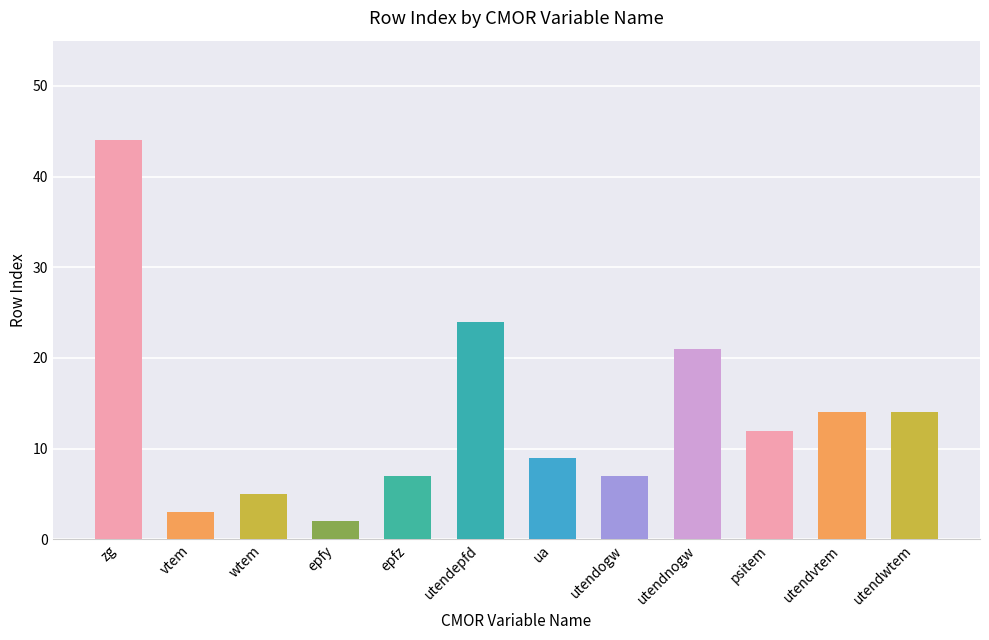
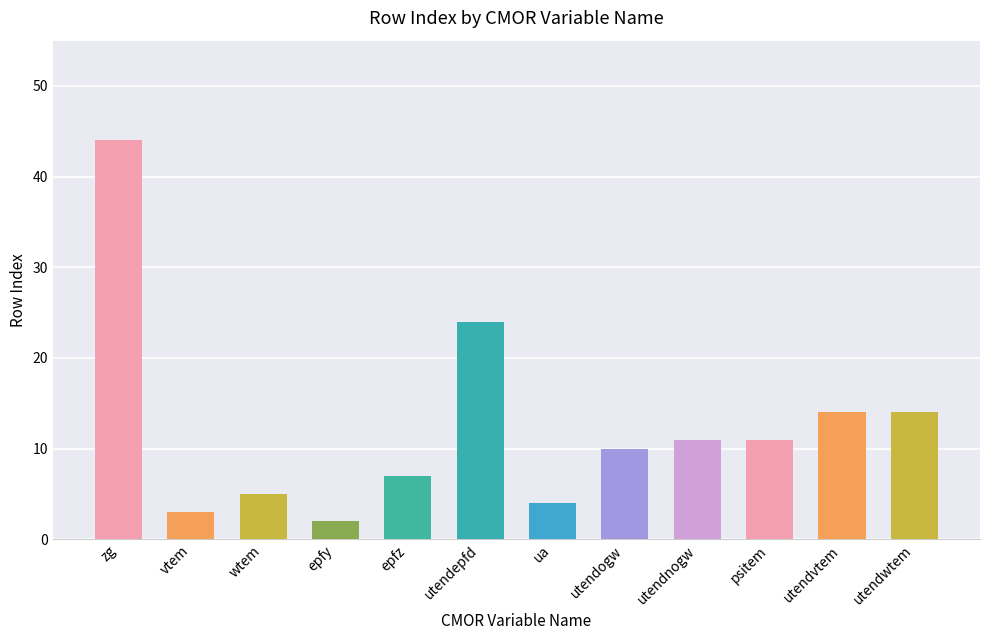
ua: 9 -> 4
utendogw: 7 -> 10
utendnogw: 21 -> 11
psitem: 12 -> 11
